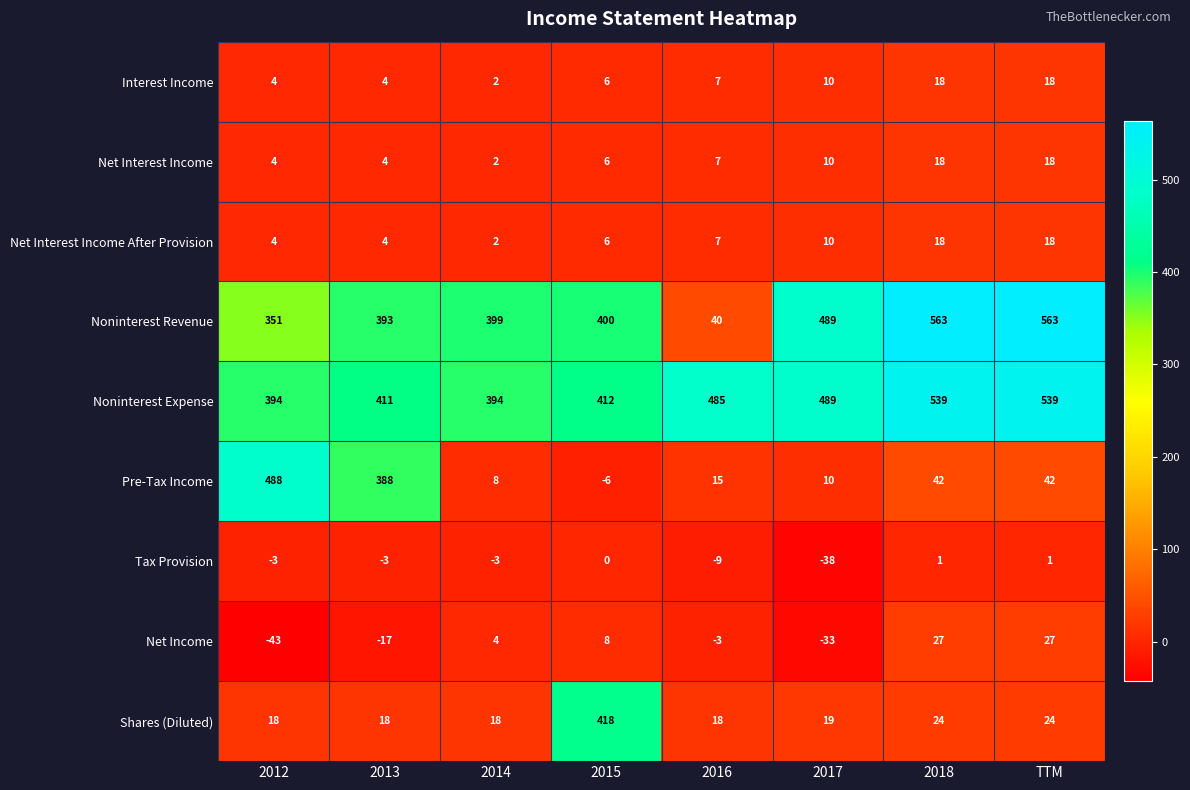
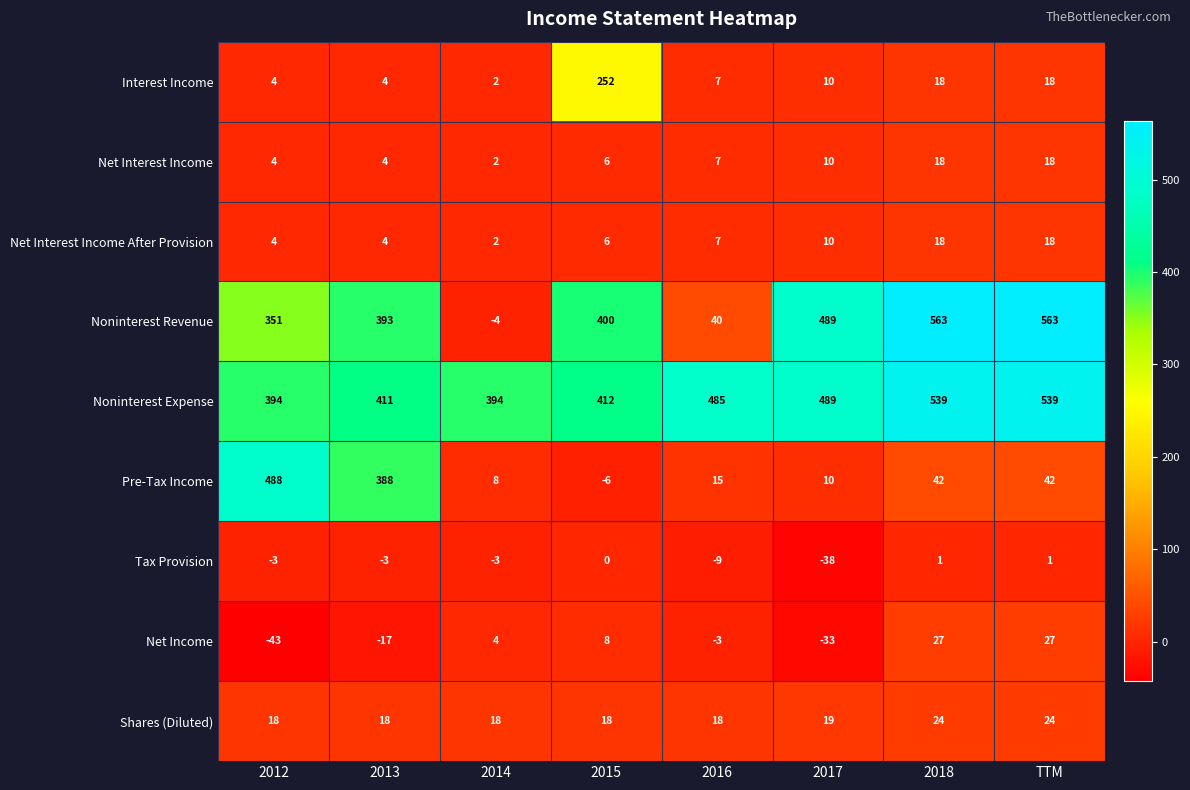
Interest Income, 2015: 6 -> 252
Noninterest Revenue, 2014: 399 -> -4
Shares (Diluted), 2015: 418 -> 18
